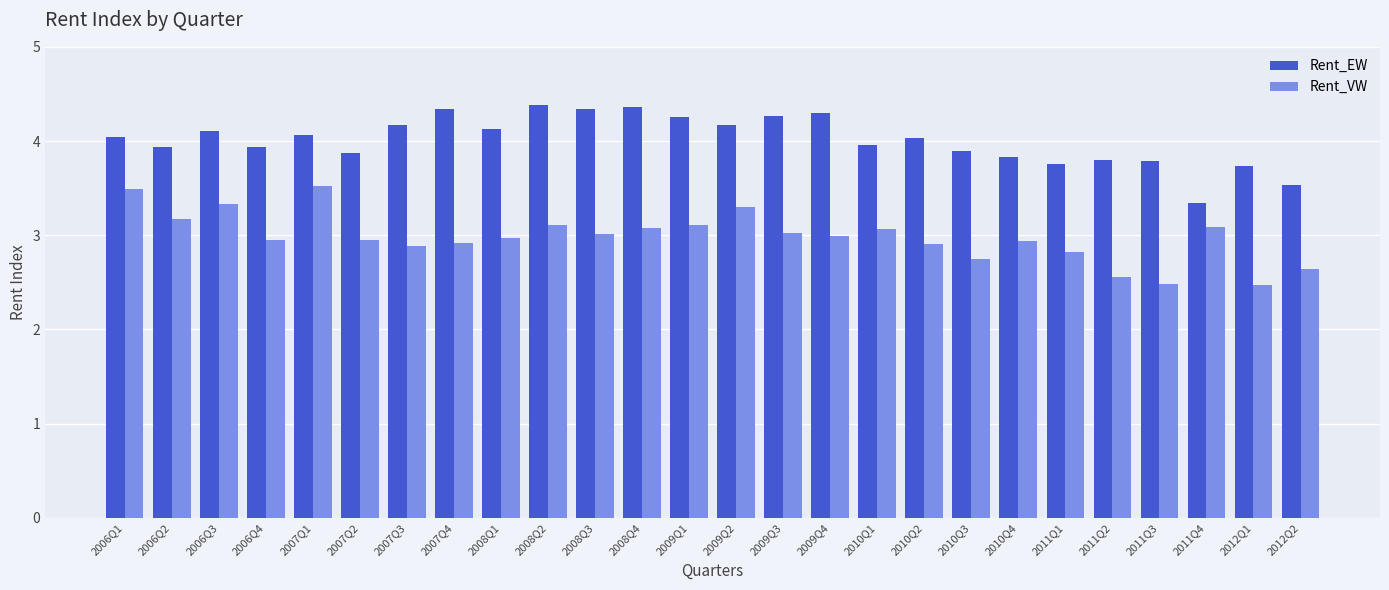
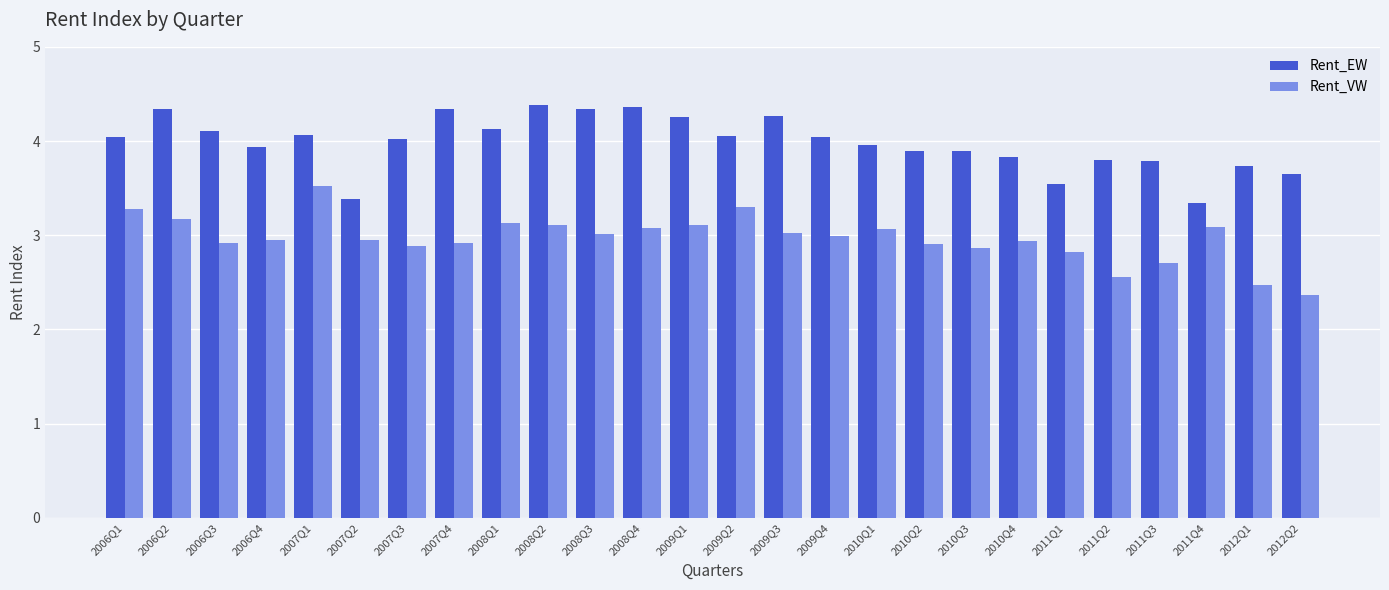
Rent_VW, 2006Q1: 3.5 -> 3.3
Rent_EW, 2006Q2: 3.9 -> 4.3
Rent_VW, 2006Q3: 3.3 -> 2.9
Rent_EW, 2007Q2: 3.9 -> 3.4
Rent_EW, 2007Q3: 4.2 -> 4.0
Rent_VW, 2008Q1: 3.0 -> 3.1
Rent_EW, 2009Q2: 4.2 -> 4.1
Rent_EW, 2009Q4: 4.3 -> 4.0
Rent_EW, 2010Q2: 4.0 -> 3.9
Rent_VW, 2010Q3: 2.7 -> 2.9
Rent_EW, 2011Q1: 3.8 -> 3.5
Rent_VW, 2011Q3: 2.5 -> 2.7
Rent_EW, 2012Q2: 3.5 -> 3.7
Rent_VW, 2012Q2: 2.6 -> 2.4
